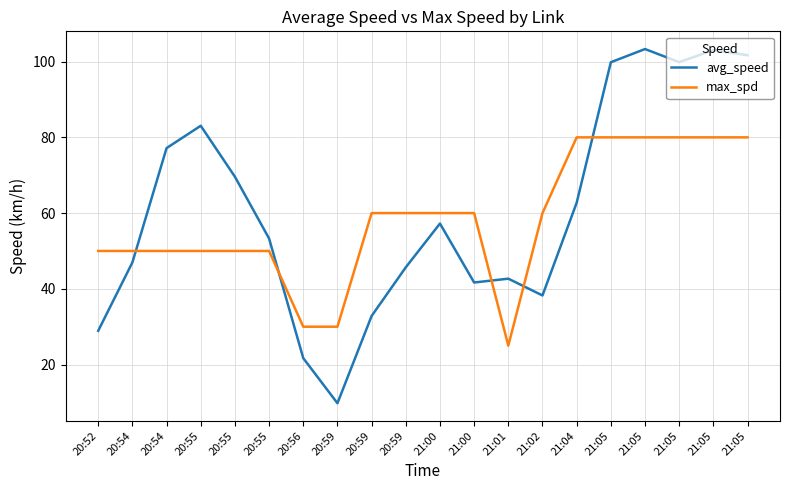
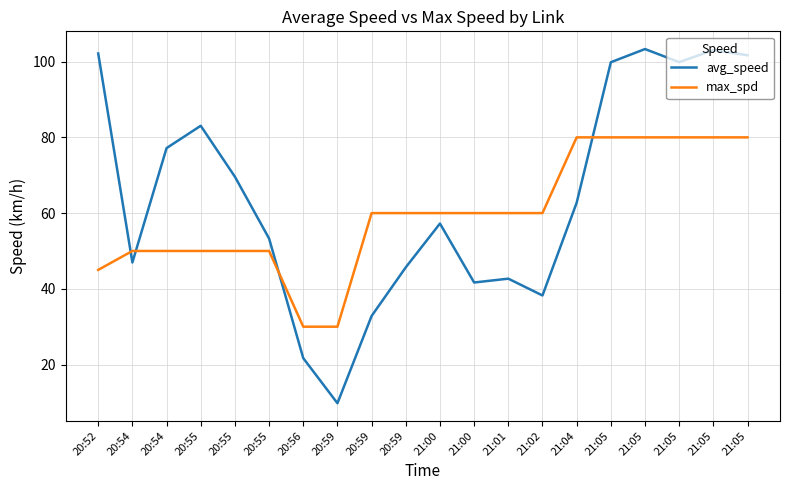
avg_speed, 20:52: 29 -> 102
max_spd, 20:52: 50 -> 45
max_spd, 21:01: 25 -> 60
